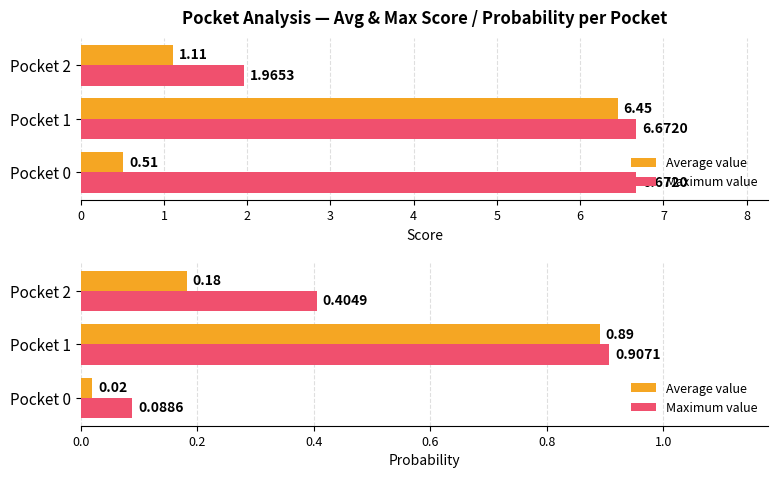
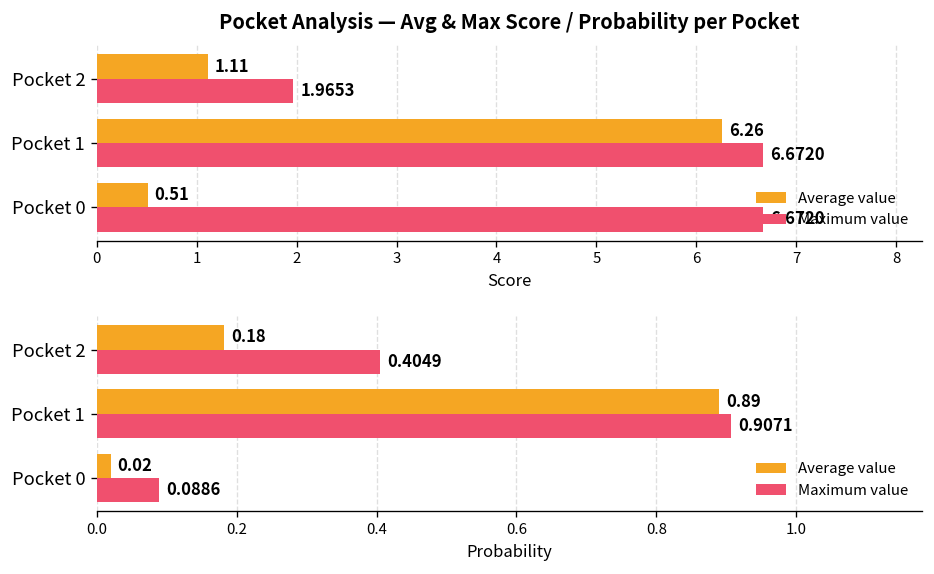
Pocket Analysis — Avg & Max Score / Probability per Pocket, Average value, Pocket 1: 6.45 -> 6.26
